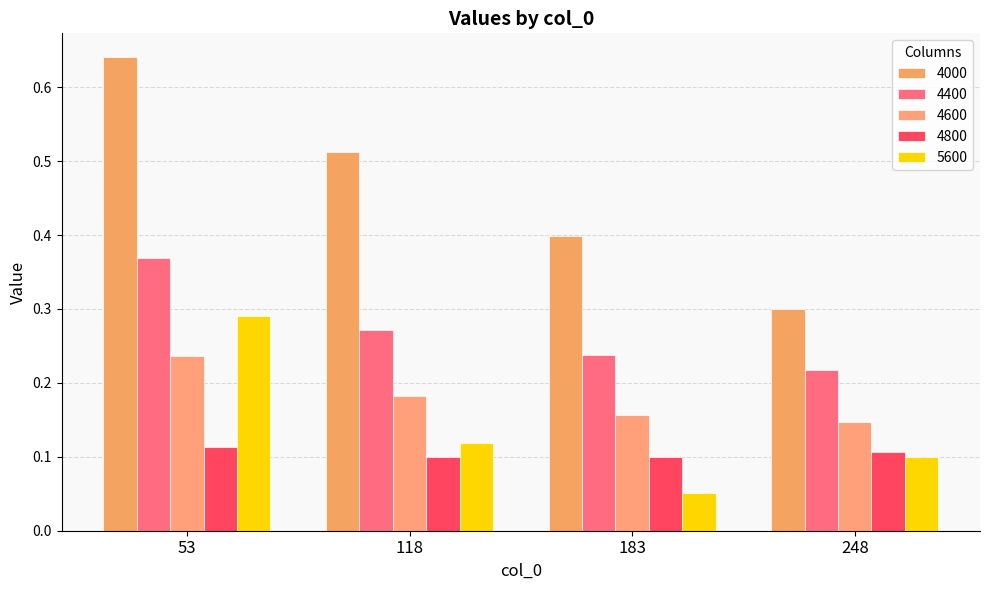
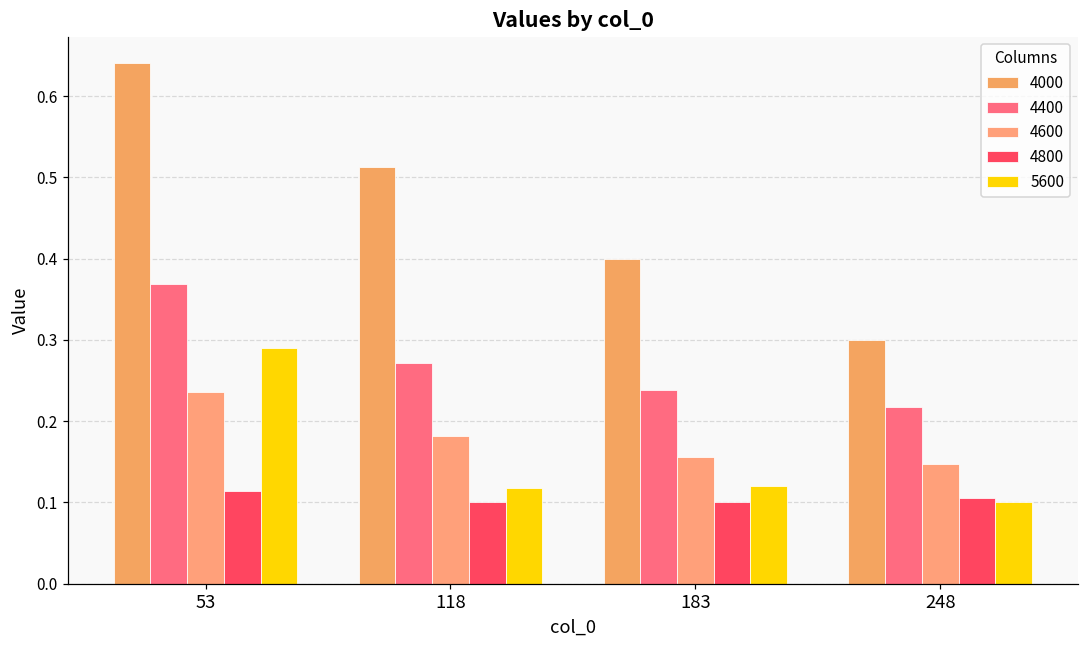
5600, 183: 0.05 -> 0.12
